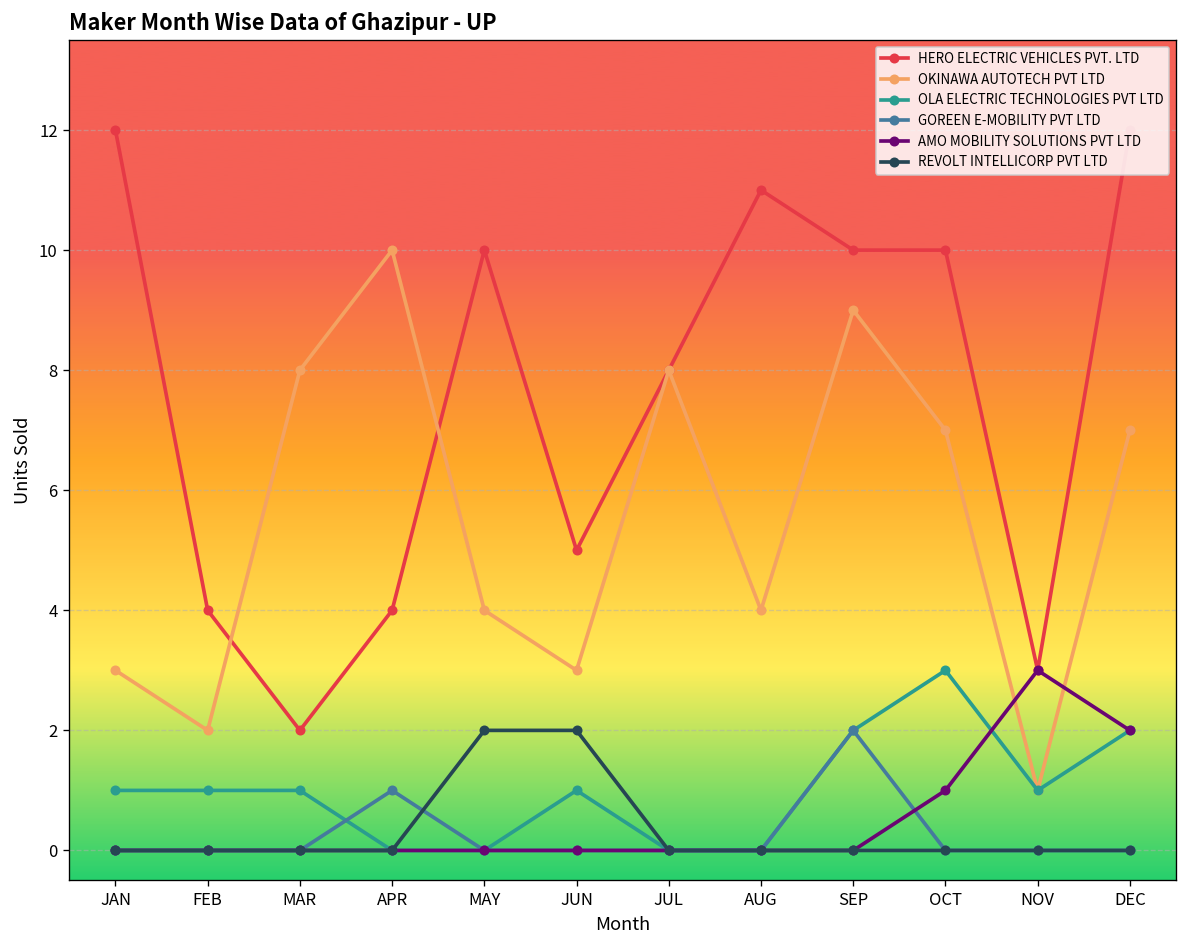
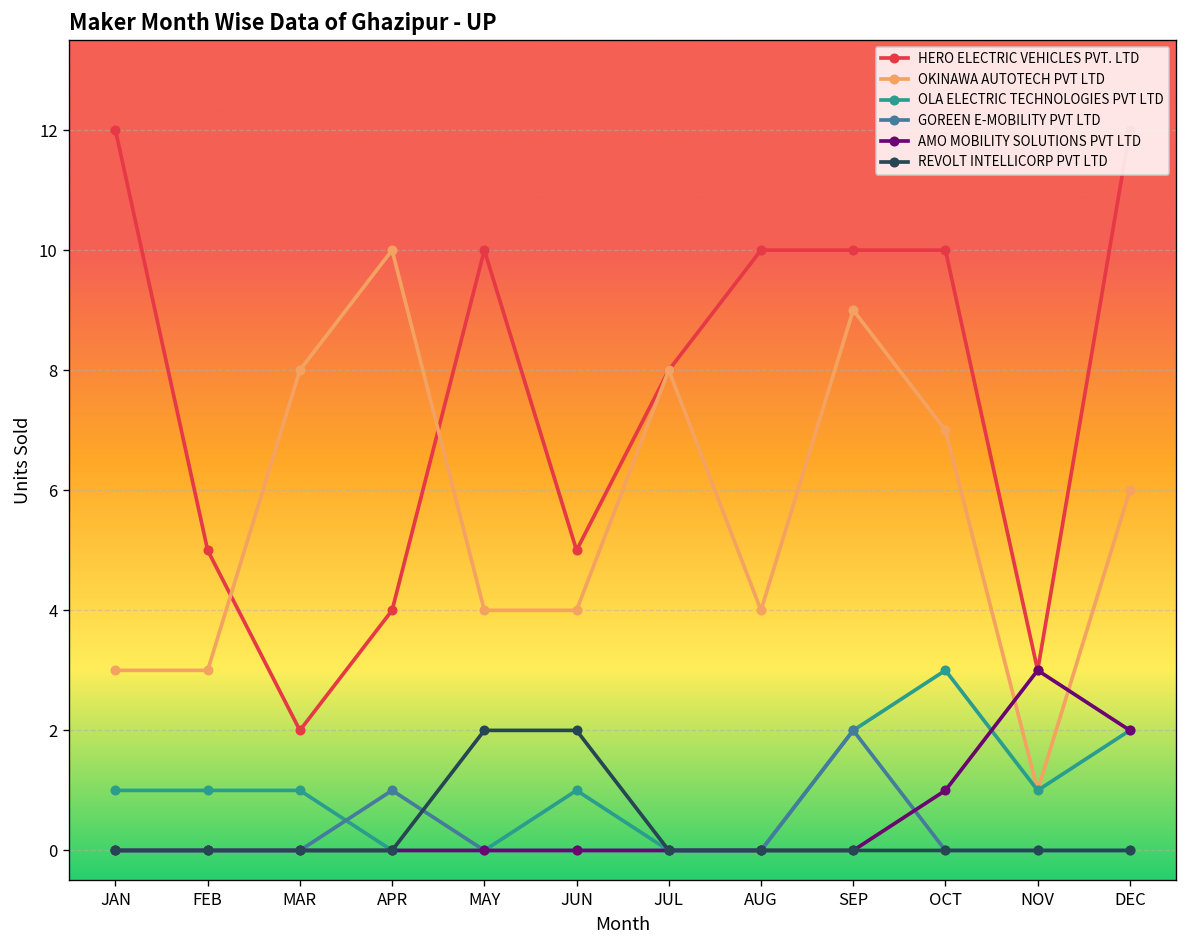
HERO ELECTRIC VEHICLES PVT. LTD, FEB: 4 -> 5
OKINAWA AUTOTECH PVT LTD, FEB: 2 -> 3
OKINAWA AUTOTECH PVT LTD, JUN: 3 -> 4
HERO ELECTRIC VEHICLES PVT. LTD, AUG: 11 -> 10
OKINAWA AUTOTECH PVT LTD, DEC: 7 -> 6
